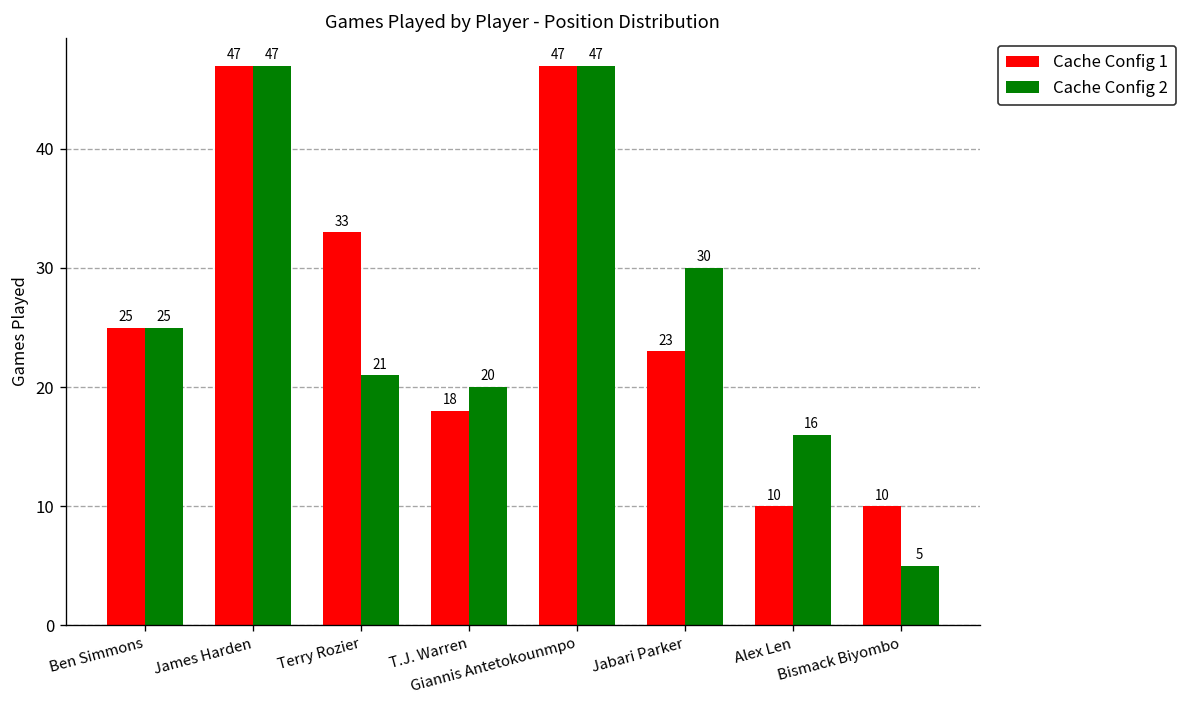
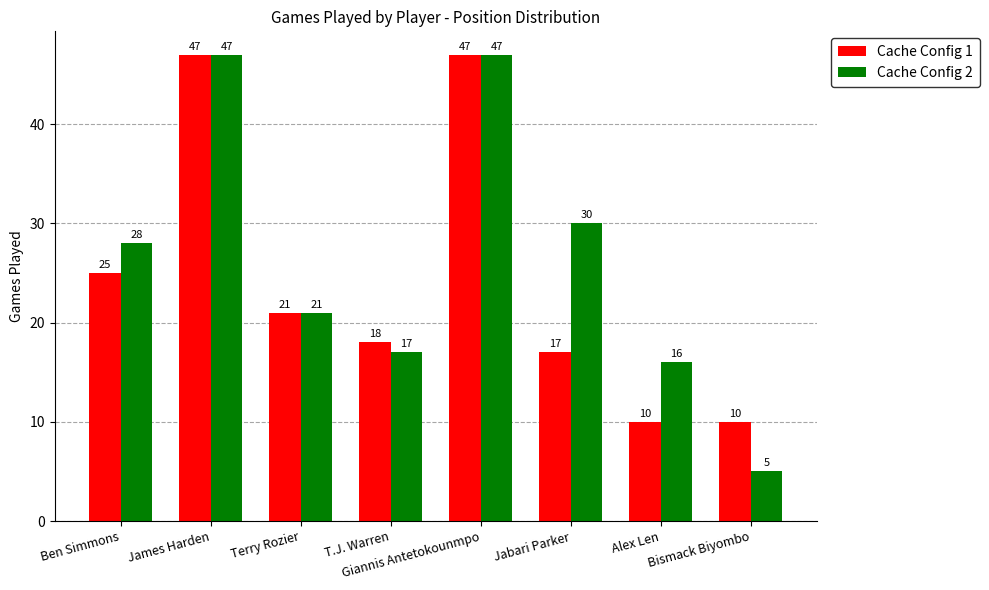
Cache Config 2, Ben Simmons: 25 -> 28
Cache Config 1, Terry Rozier: 33 -> 21
Cache Config 2, T.J. Warren: 20 -> 17
Cache Config 1, Jabari Parker: 23 -> 17
